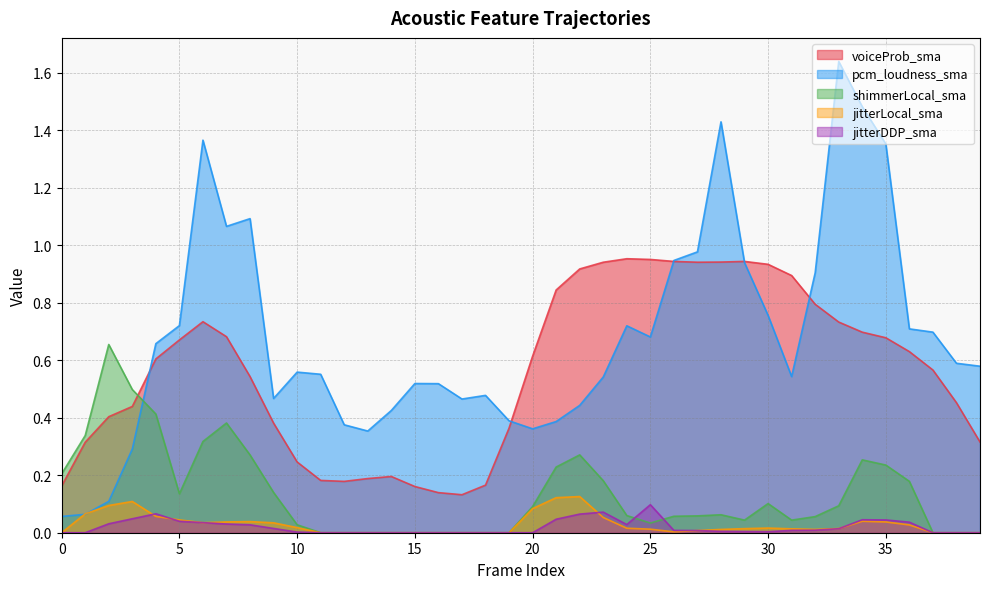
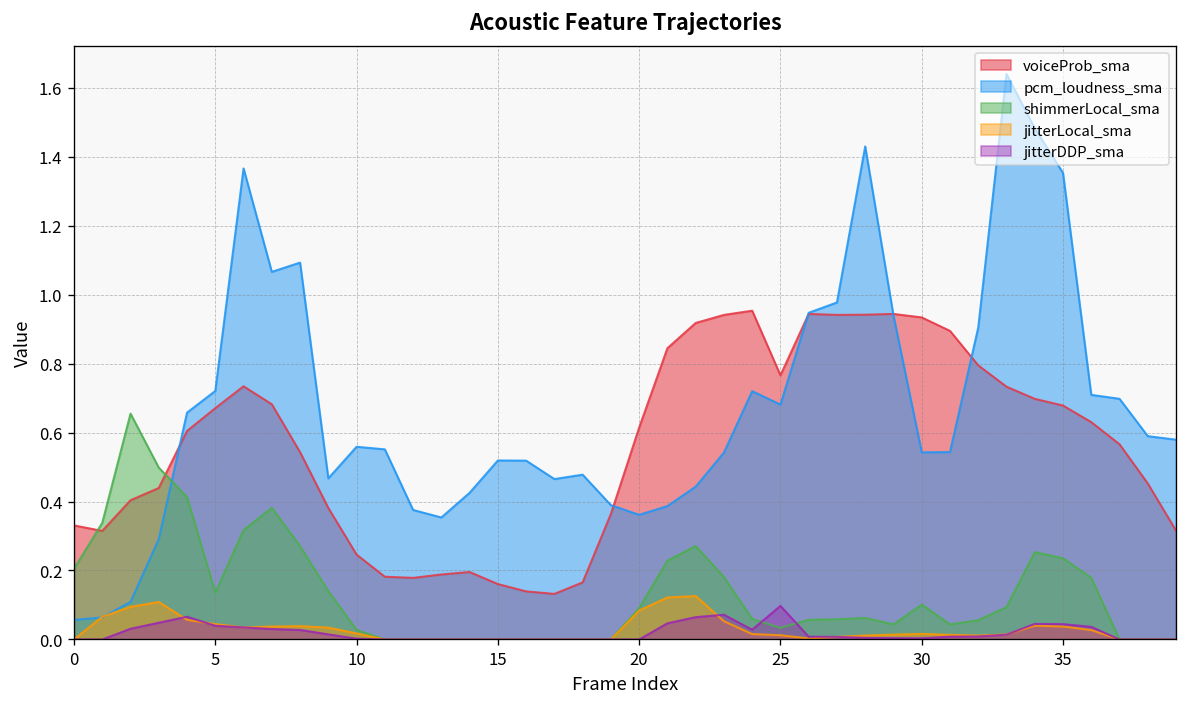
voiceProb_sma, 0: 0.16 -> 0.33
voiceProb_sma, 25: 0.95 -> 0.77
pcm_loudness_sma, 30: 0.76 -> 0.54
